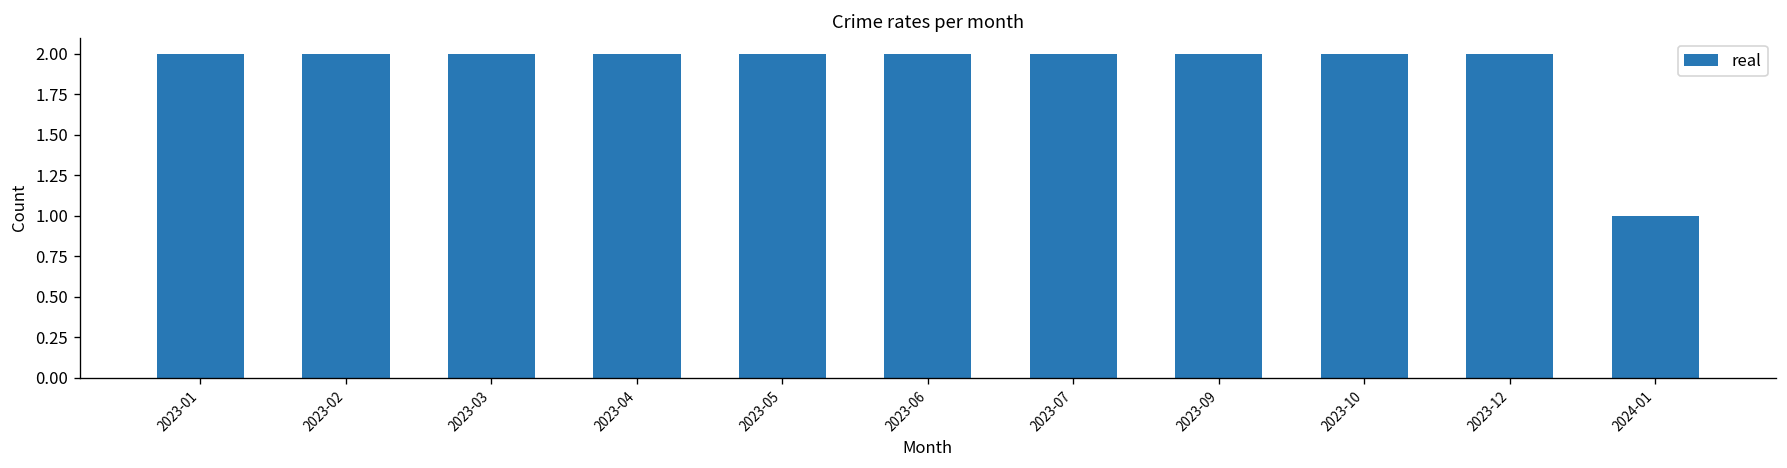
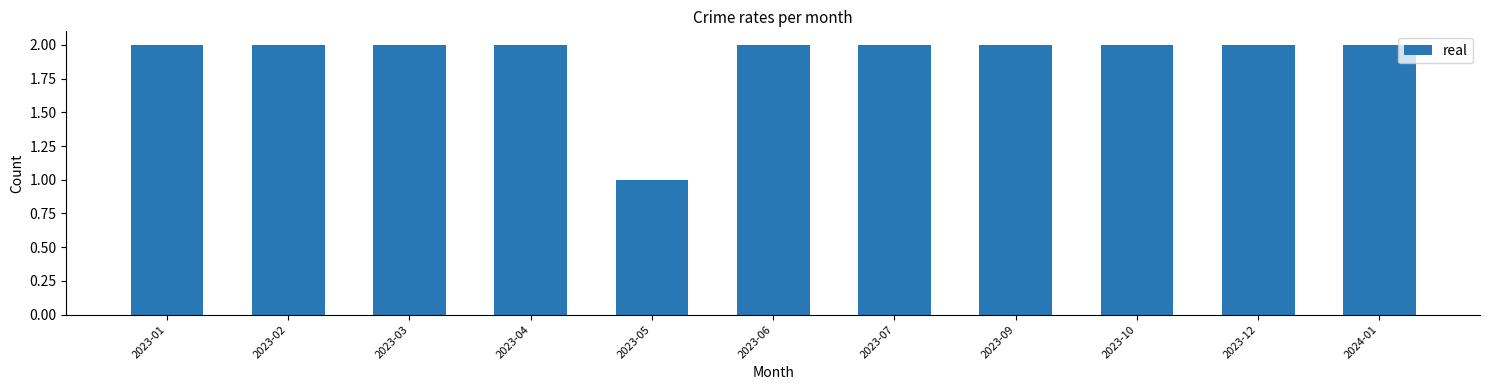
2023-05: 2 -> 1
2024-01: 1 -> 2
